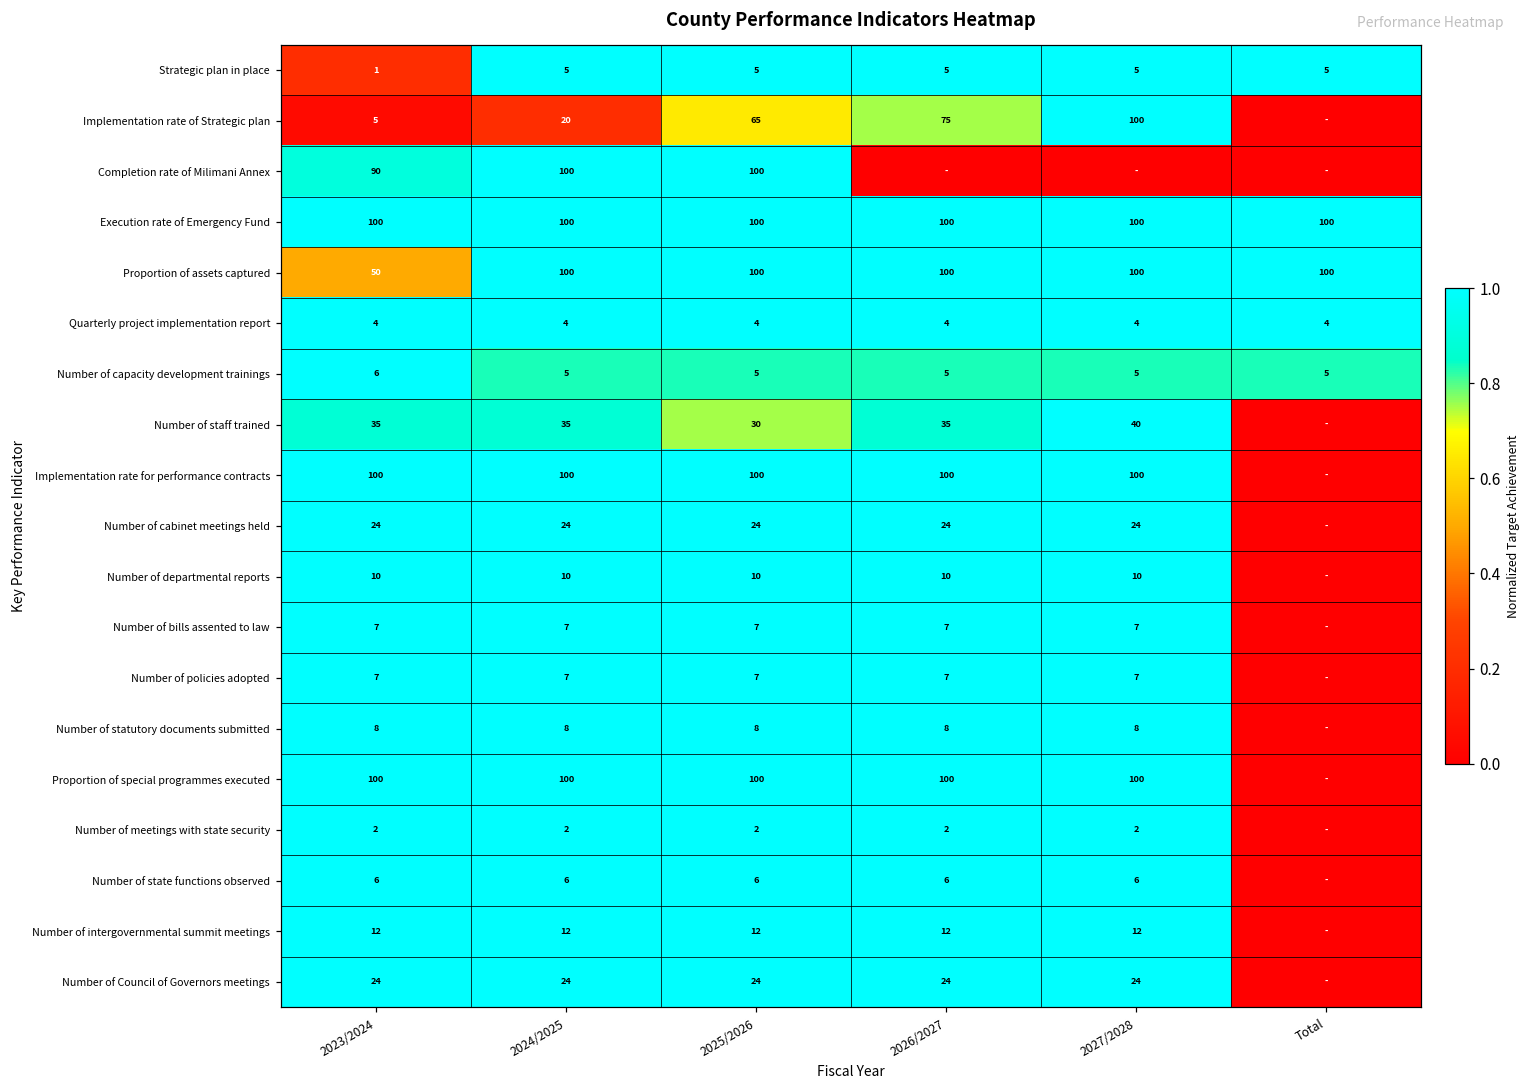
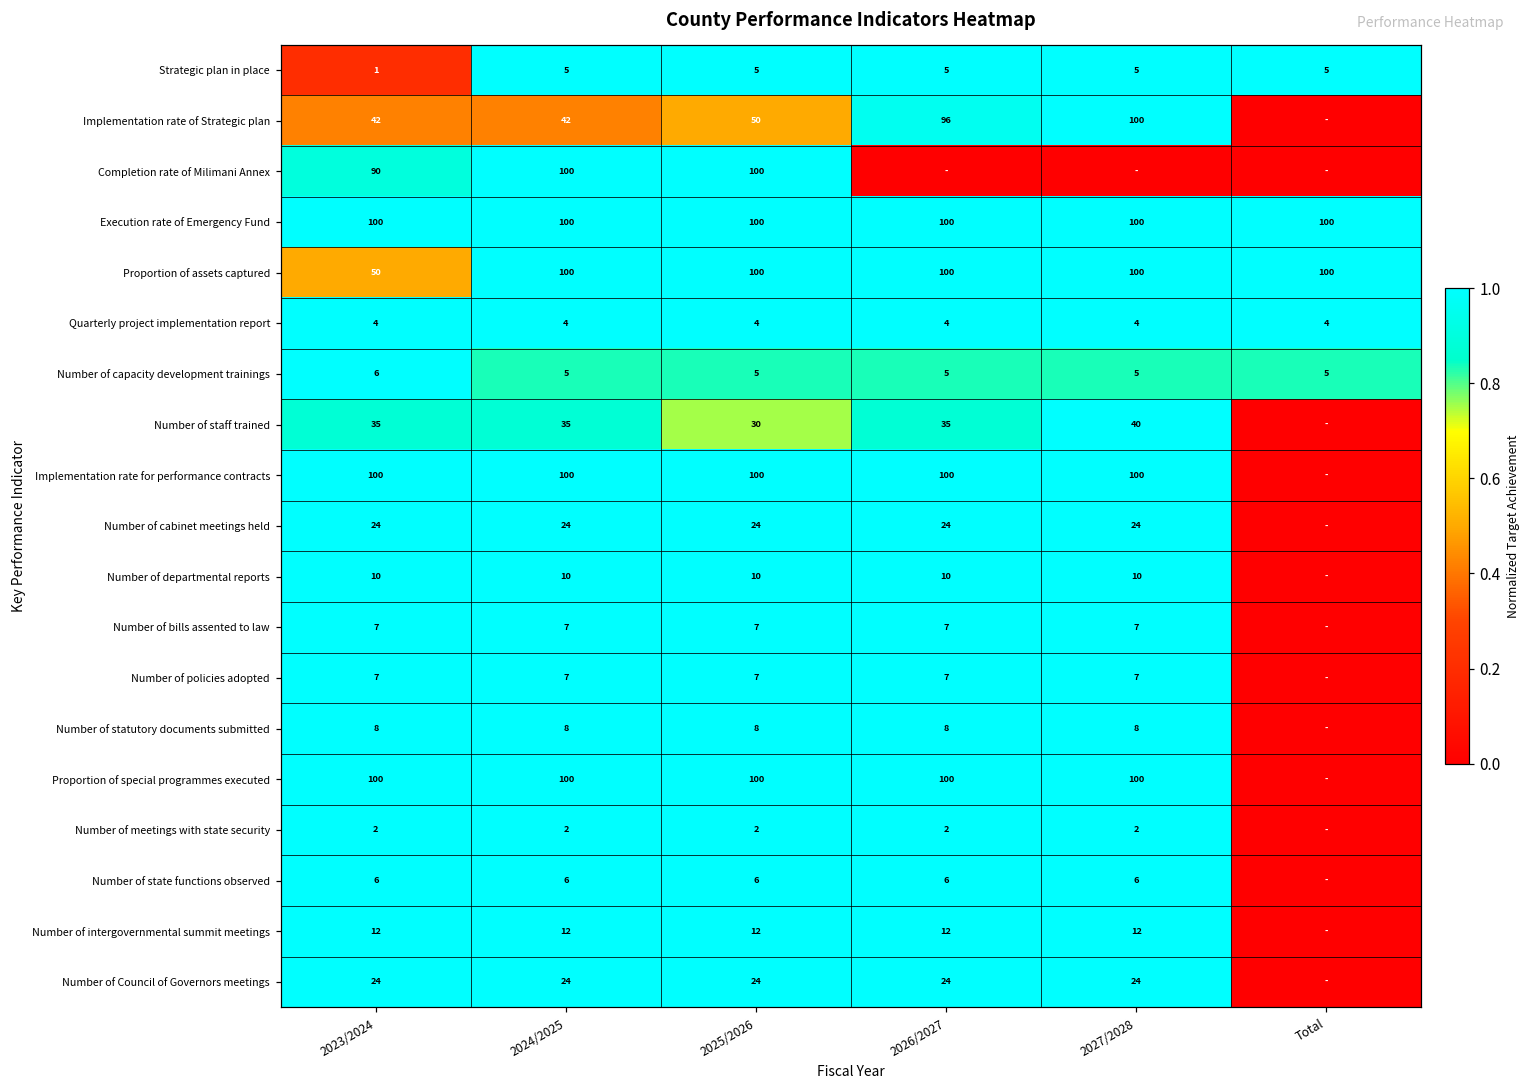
Implementation rate of Strategic plan, 2023/2024: 5 -> 42
Implementation rate of Strategic plan, 2024/2025: 20 -> 42
Implementation rate of Strategic plan, 2025/2026: 65 -> 50
Implementation rate of Strategic plan, 2026/2027: 75 -> 96
